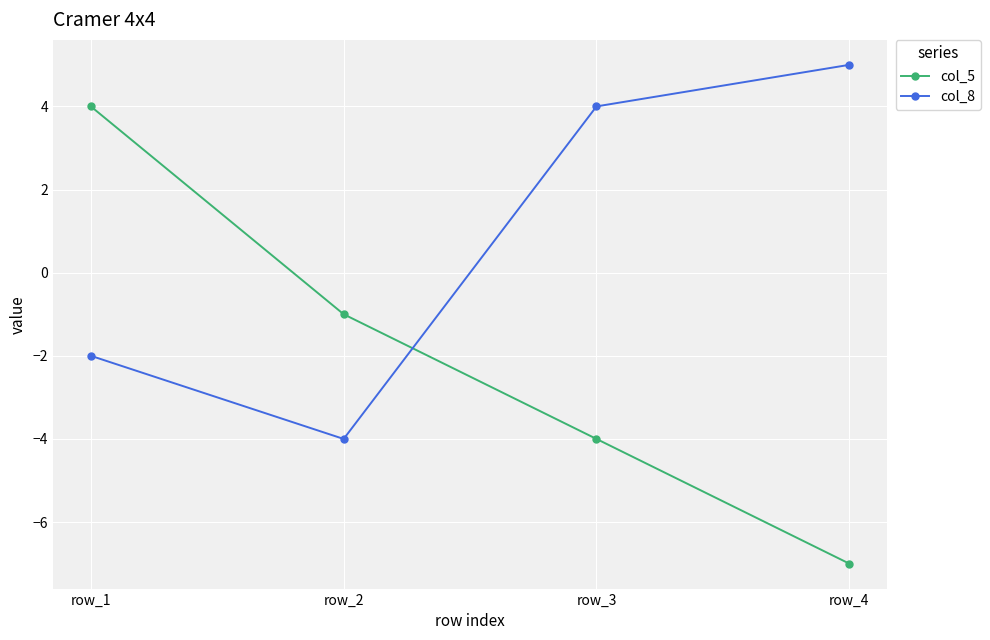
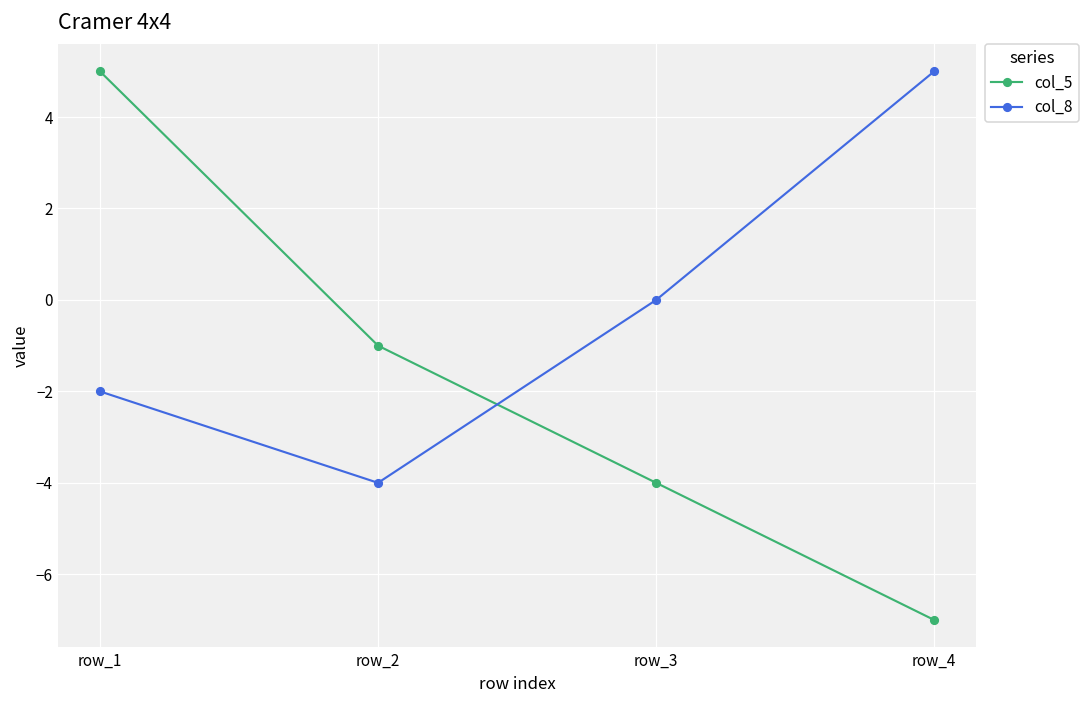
col_5, row_1: 4 -> 5
col_8, row_3: 4 -> 0
